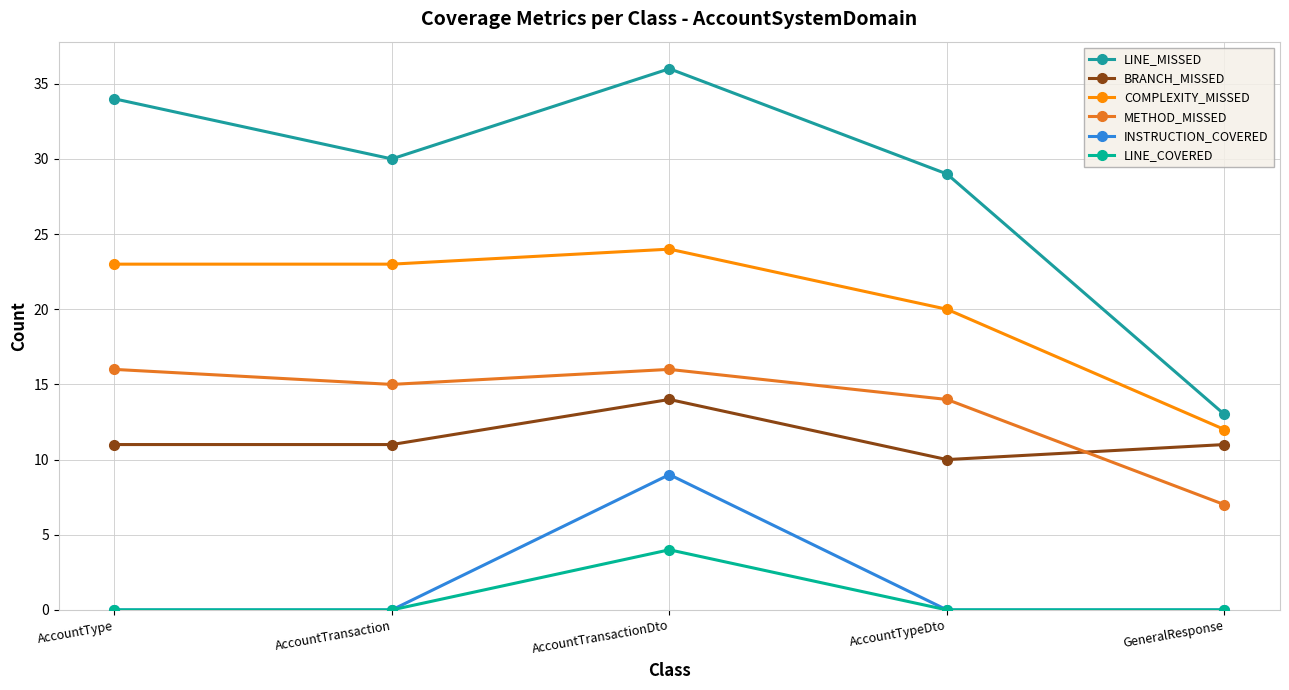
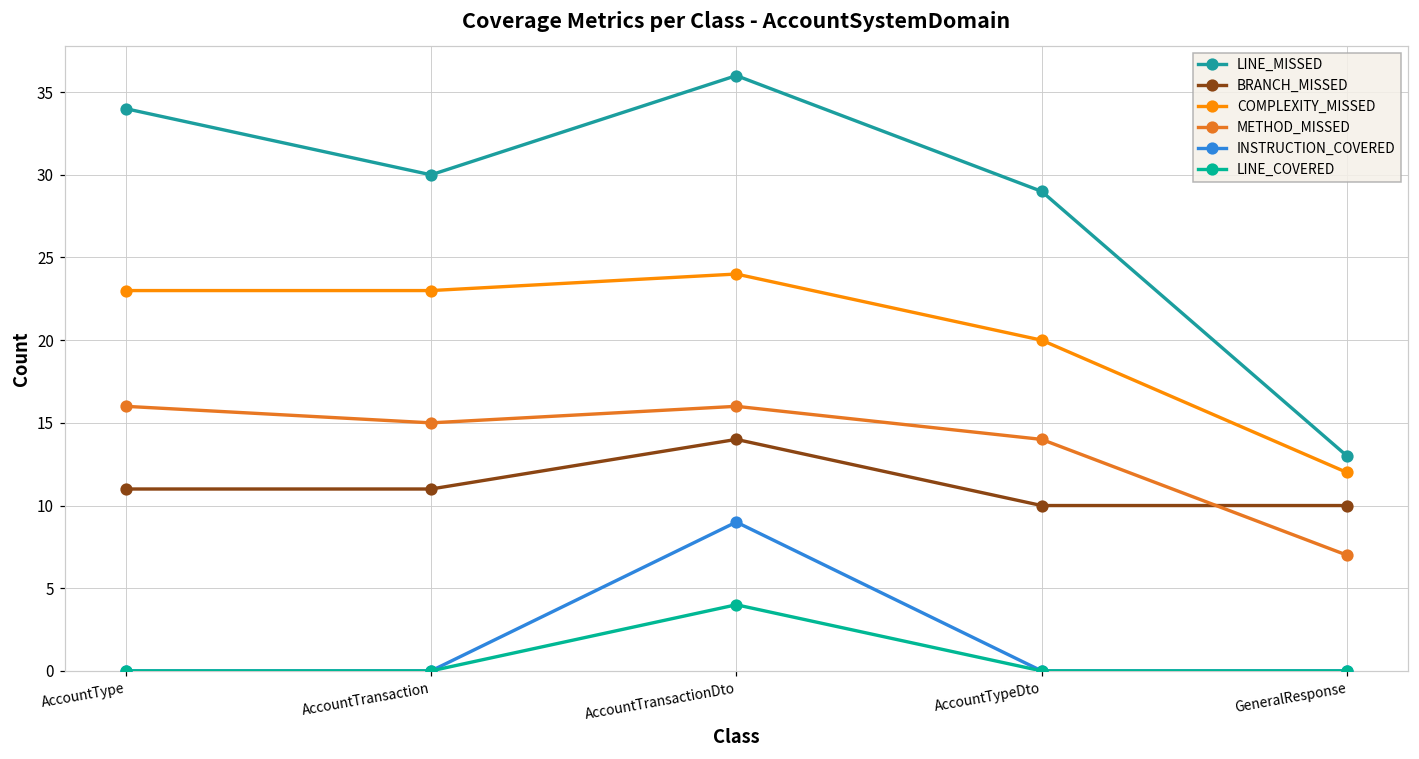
BRANCH_MISSED, GeneralResponse: 11 -> 10
